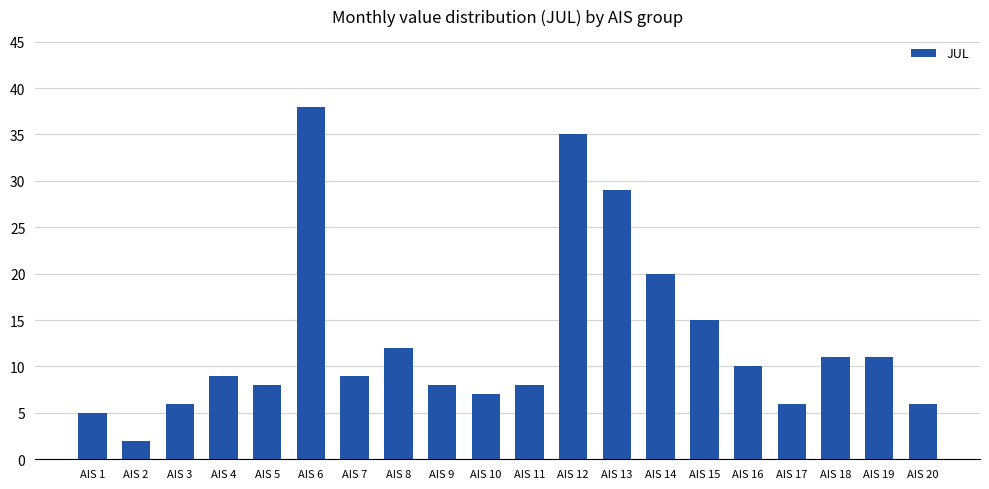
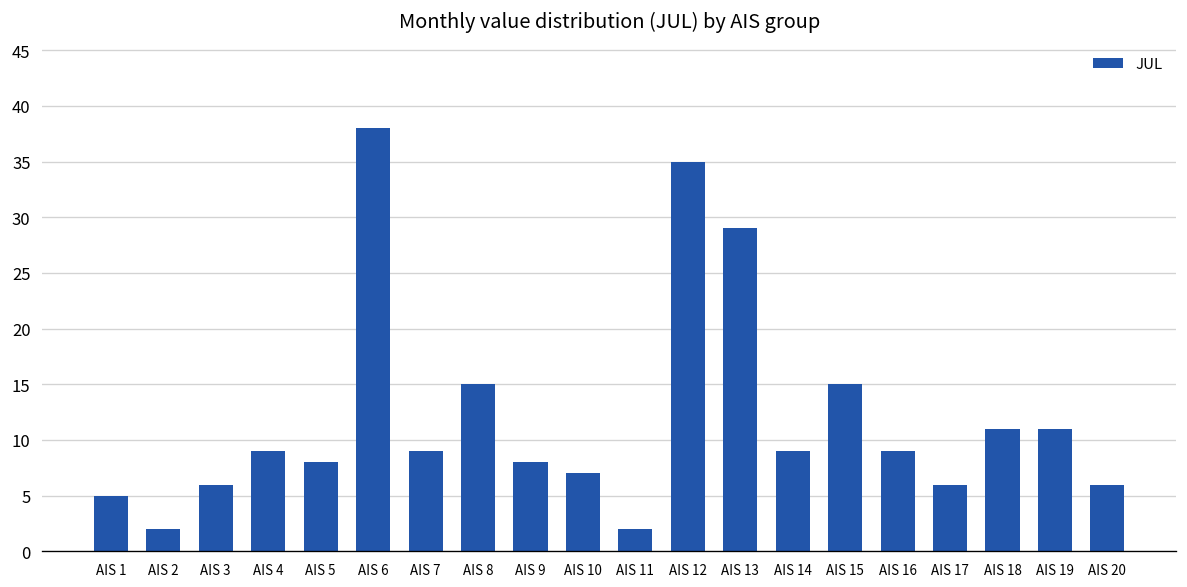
AIS 8: 12 -> 15
AIS 11: 8 -> 2
AIS 14: 20 -> 9
AIS 16: 10 -> 9
